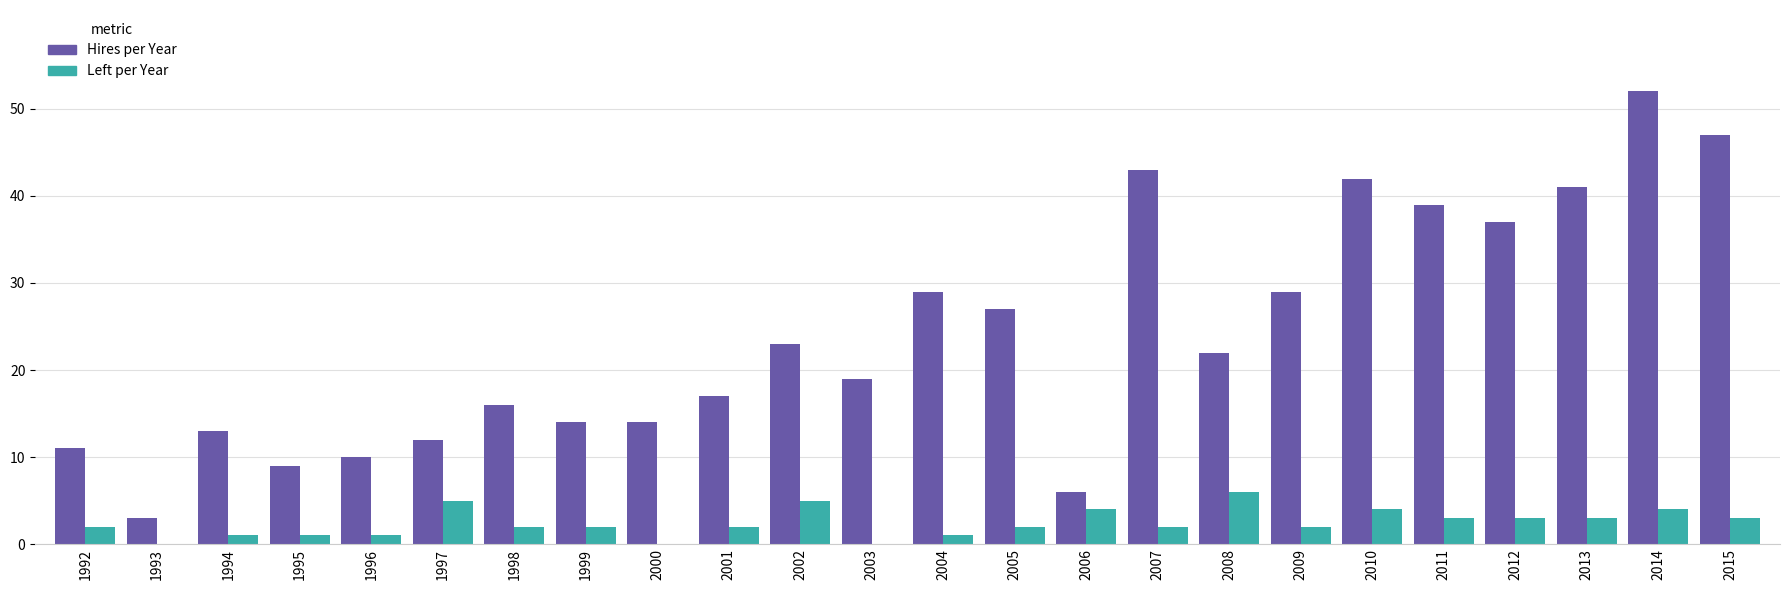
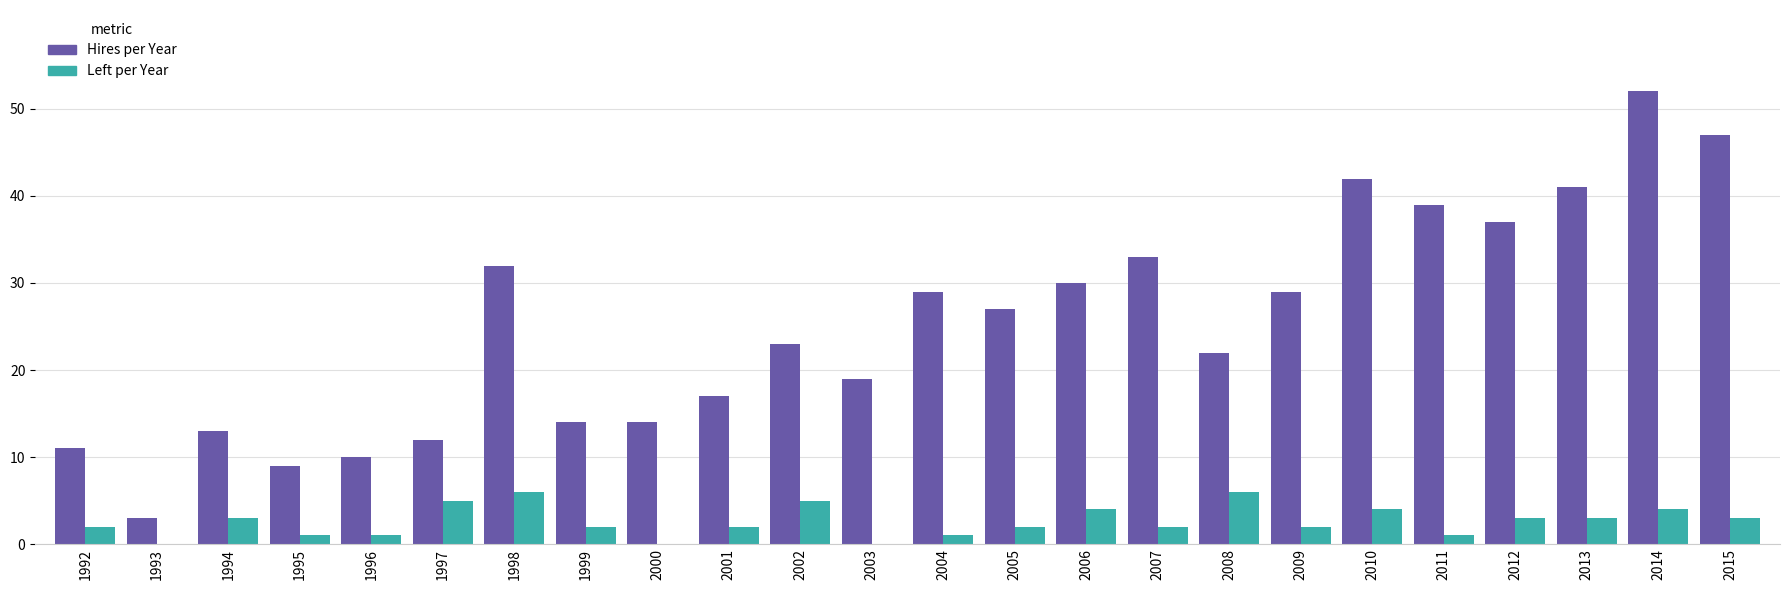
Left per Year, 1994: 1 -> 3
Hires per Year, 1998: 16 -> 32
Left per Year, 1998: 2 -> 6
Hires per Year, 2006: 6 -> 30
Hires per Year, 2007: 43 -> 33
Left per Year, 2011: 3 -> 1
